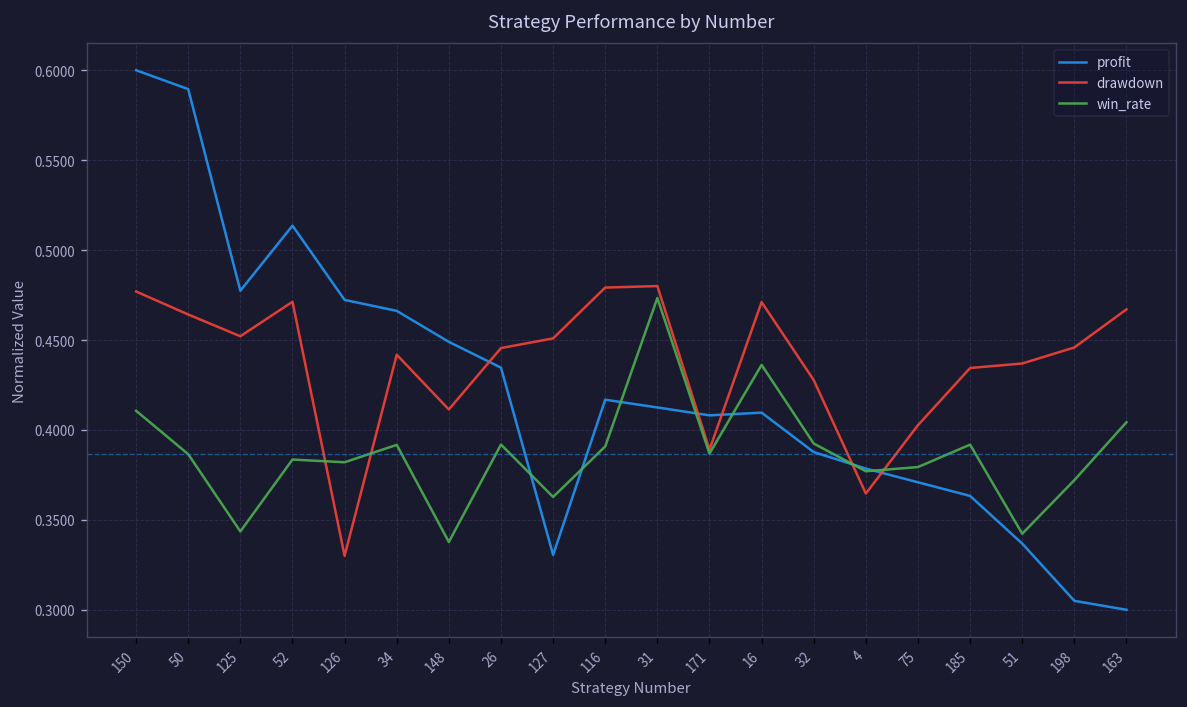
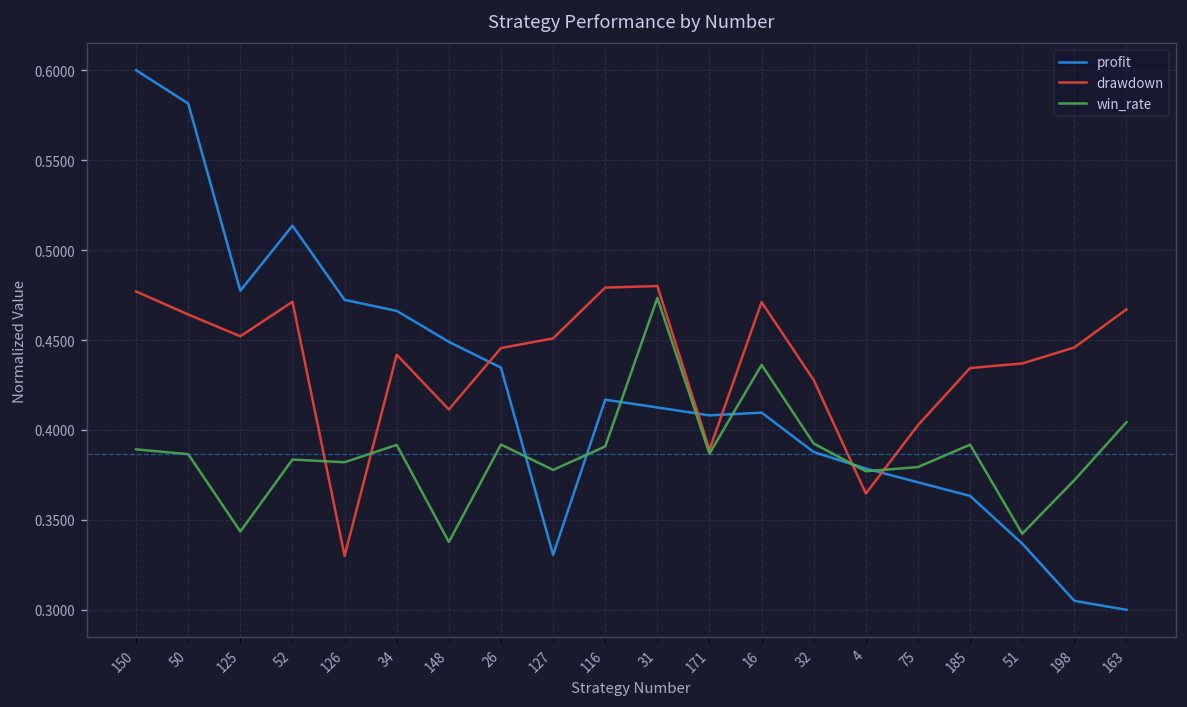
win_rate, 150: 0.411 -> 0.389
profit, 50: 0.590 -> 0.582
win_rate, 127: 0.363 -> 0.378
